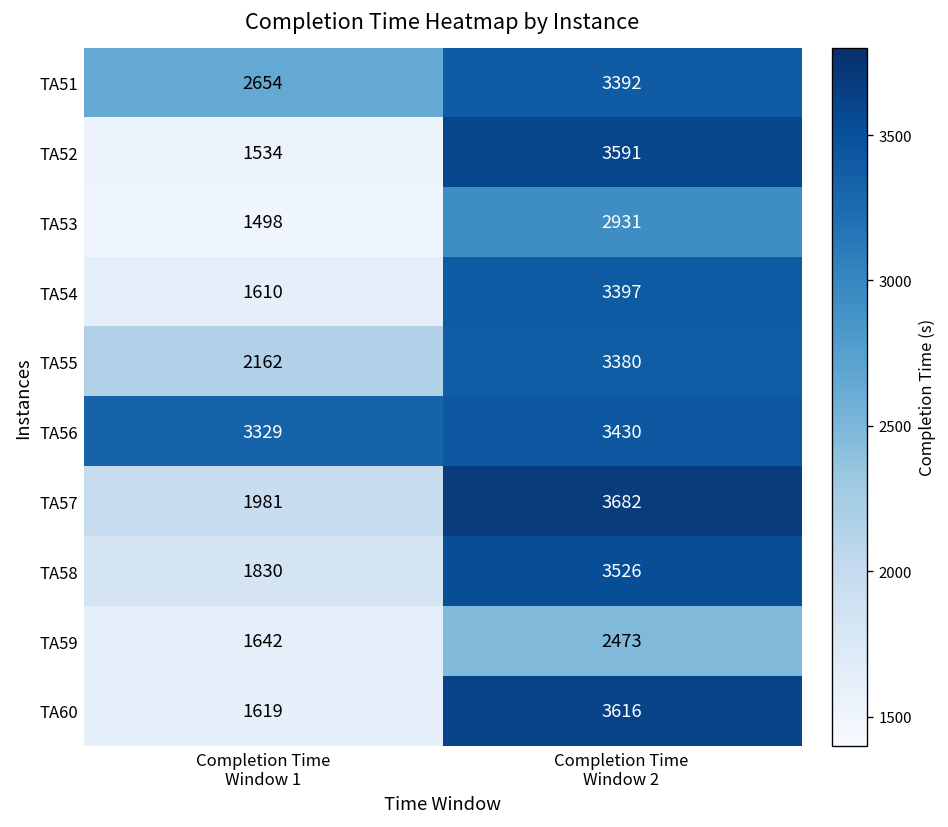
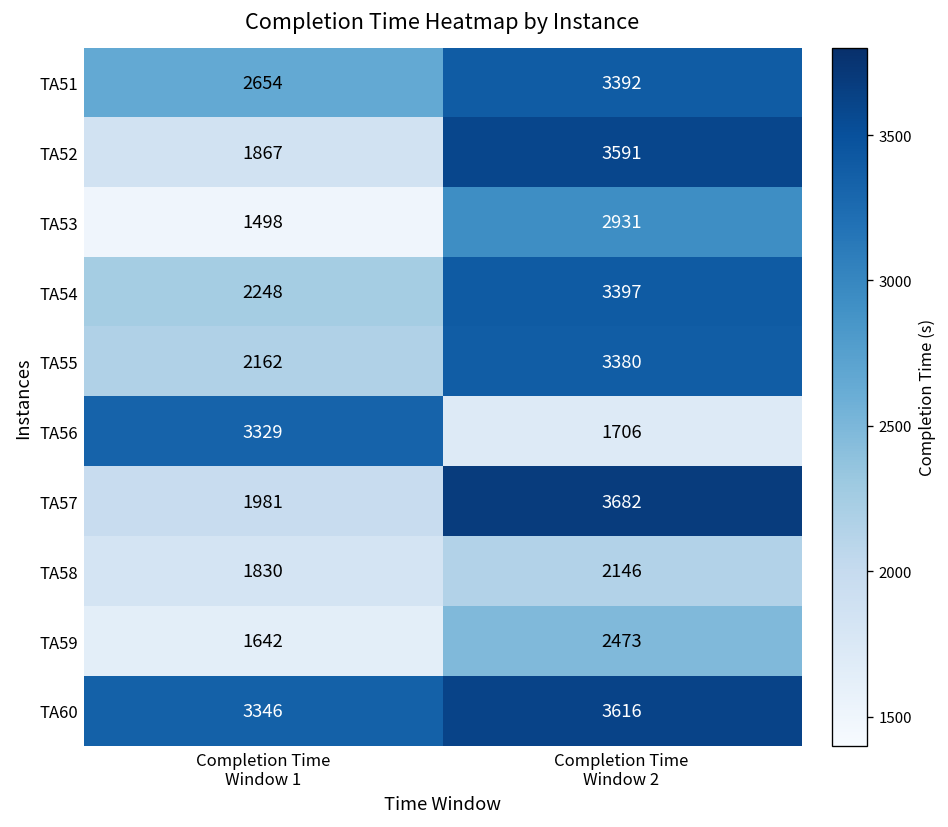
TA52, Completion Time Window 1: 1534 -> 1867
TA54, Completion Time Window 1: 1610 -> 2248
TA56, Completion Time Window 2: 3430 -> 1706
TA58, Completion Time Window 2: 3526 -> 2146
TA60, Completion Time Window 1: 1619 -> 3346
